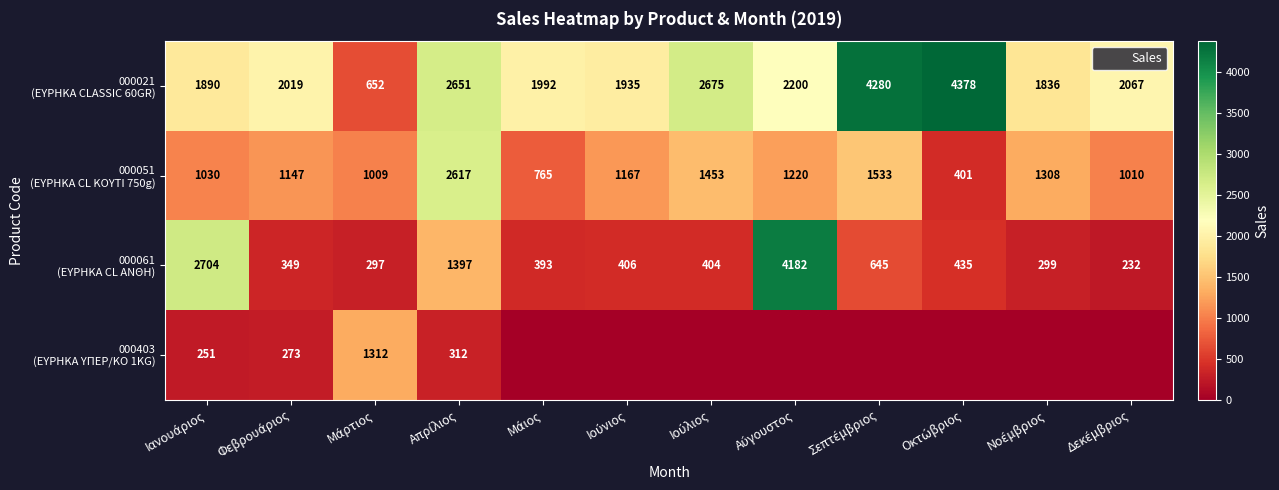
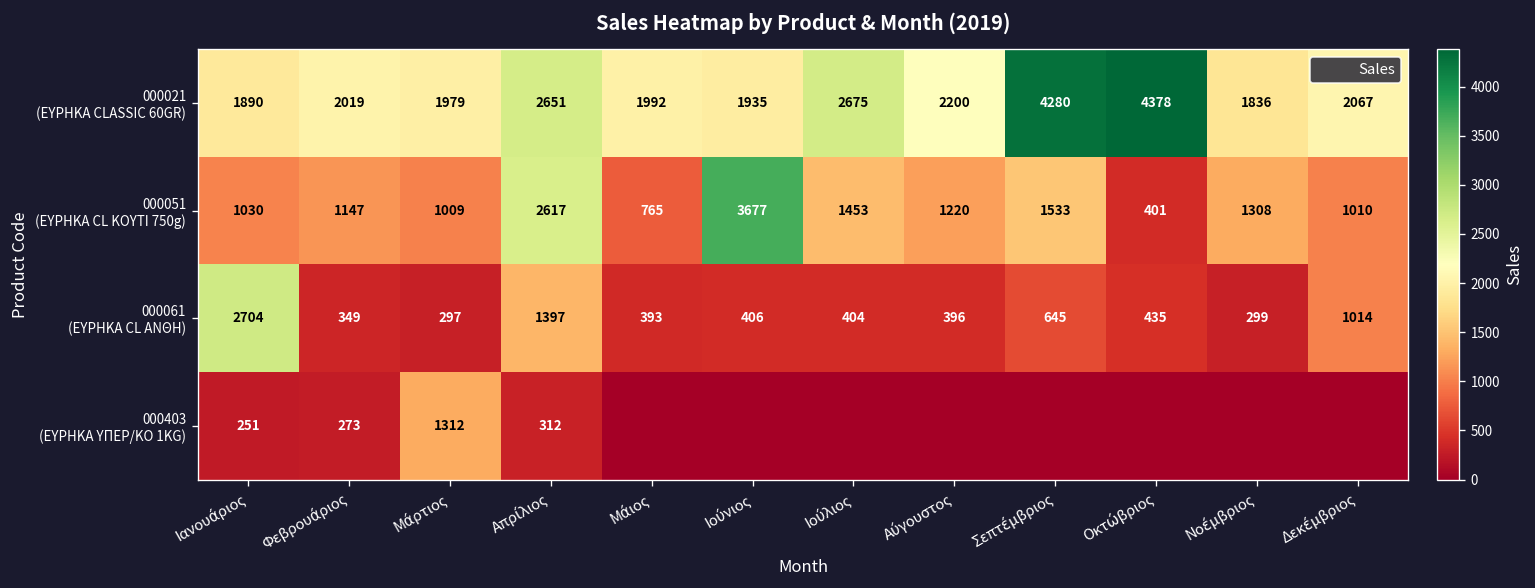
000021 (ΕΥΡΗΚΑ CLASSIC 60GR), Μάρτιος: 652 -> 1979
000051 (ΕΥΡΗΚΑ CL ΚΟΥΤΙ 750g), Ιούνιος: 1167 -> 3677
000061 (ΕΥΡΗΚΑ CL ΑΝΘΗ), Αύγουστος: 4182 -> 396
000061 (ΕΥΡΗΚΑ CL ΑΝΘΗ), Δεκέμβριος: 232 -> 1014
